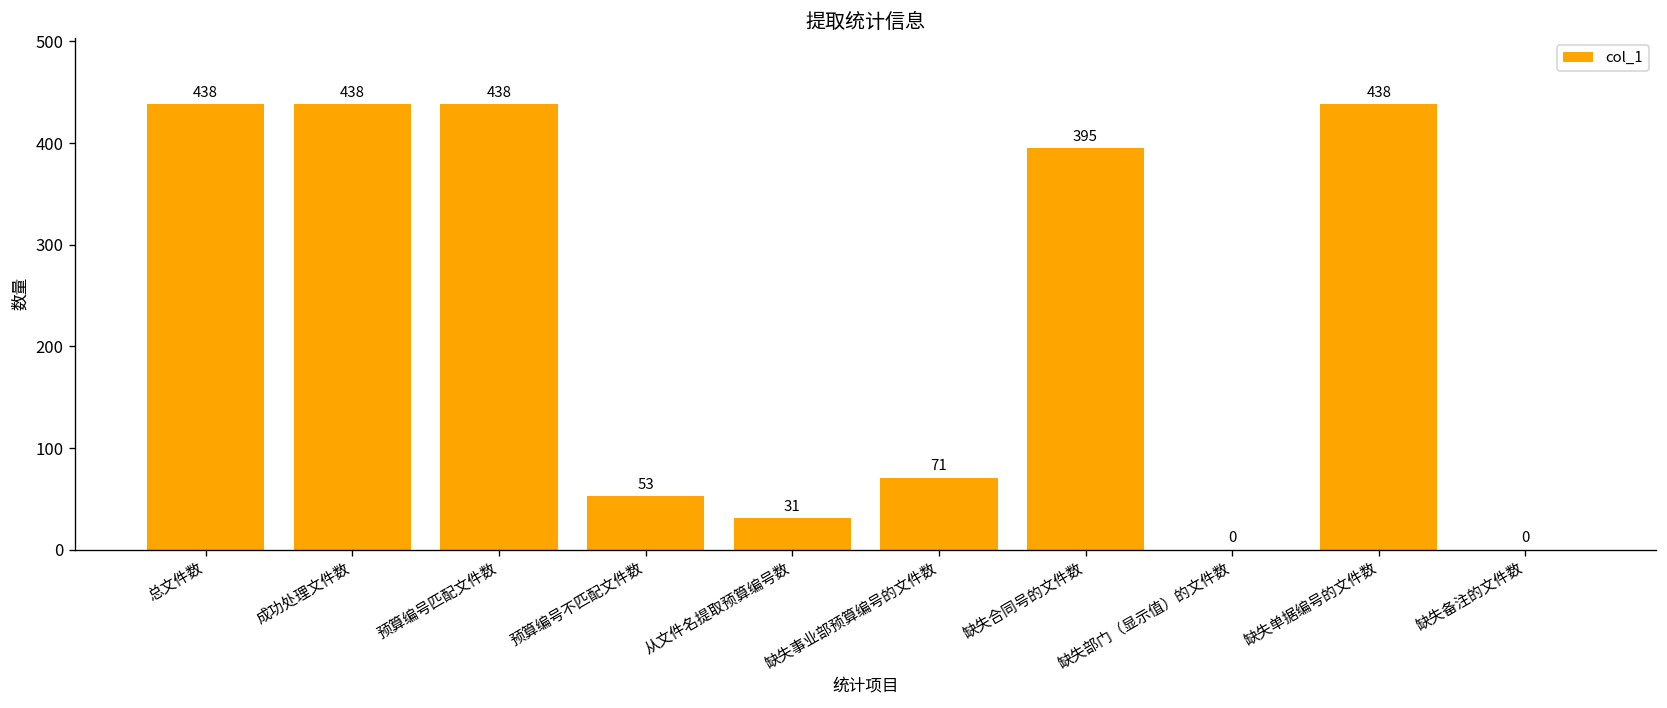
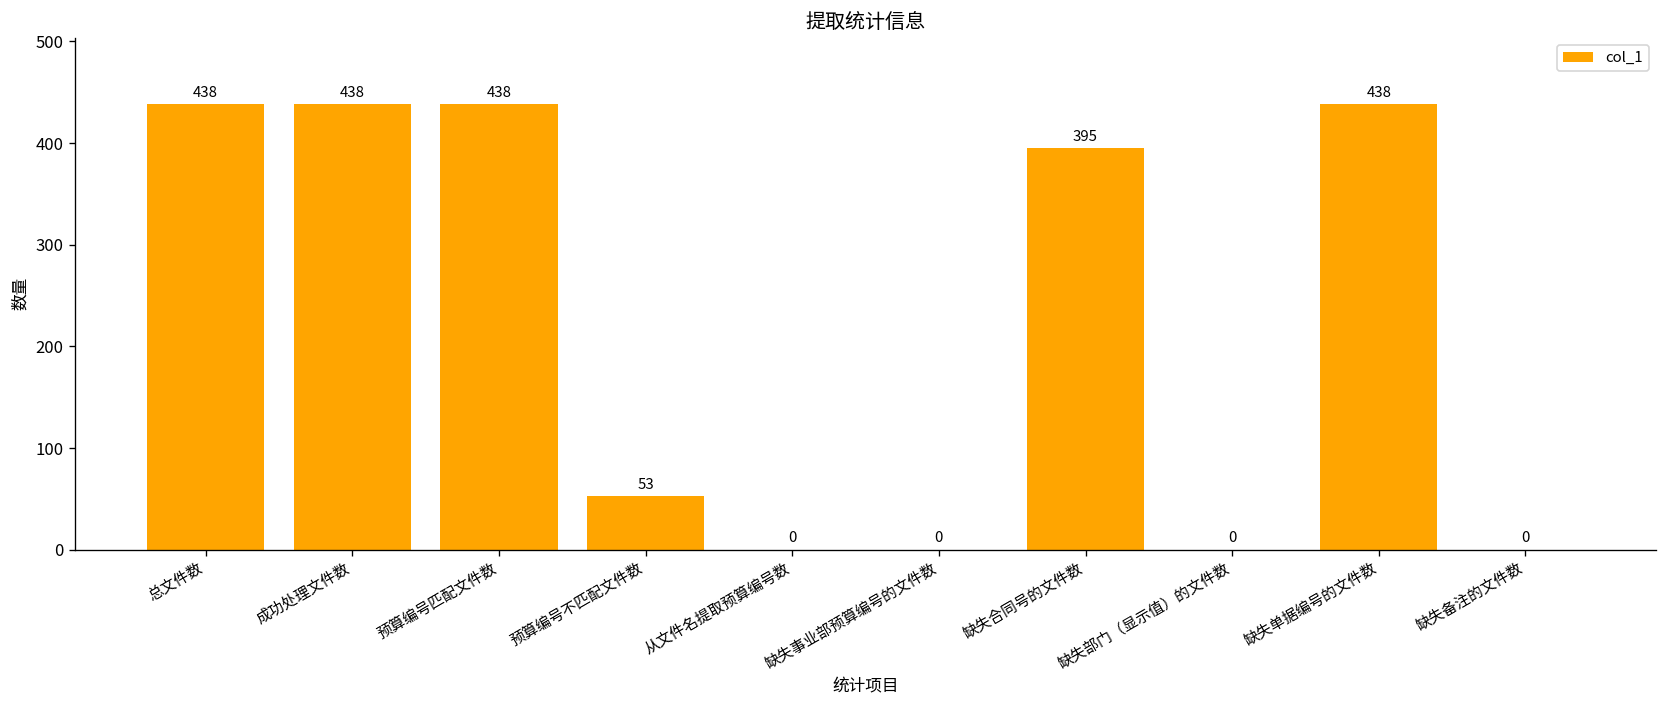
从文件名提取预算编号数: 31 -> 0
缺失事业部预算编号的文件数: 71 -> 0
